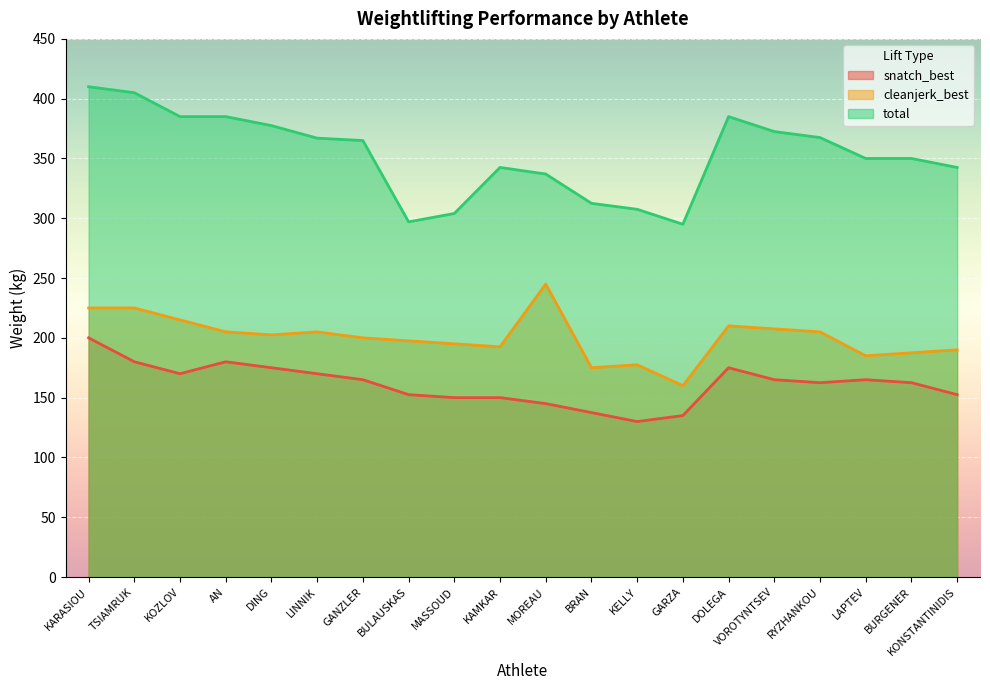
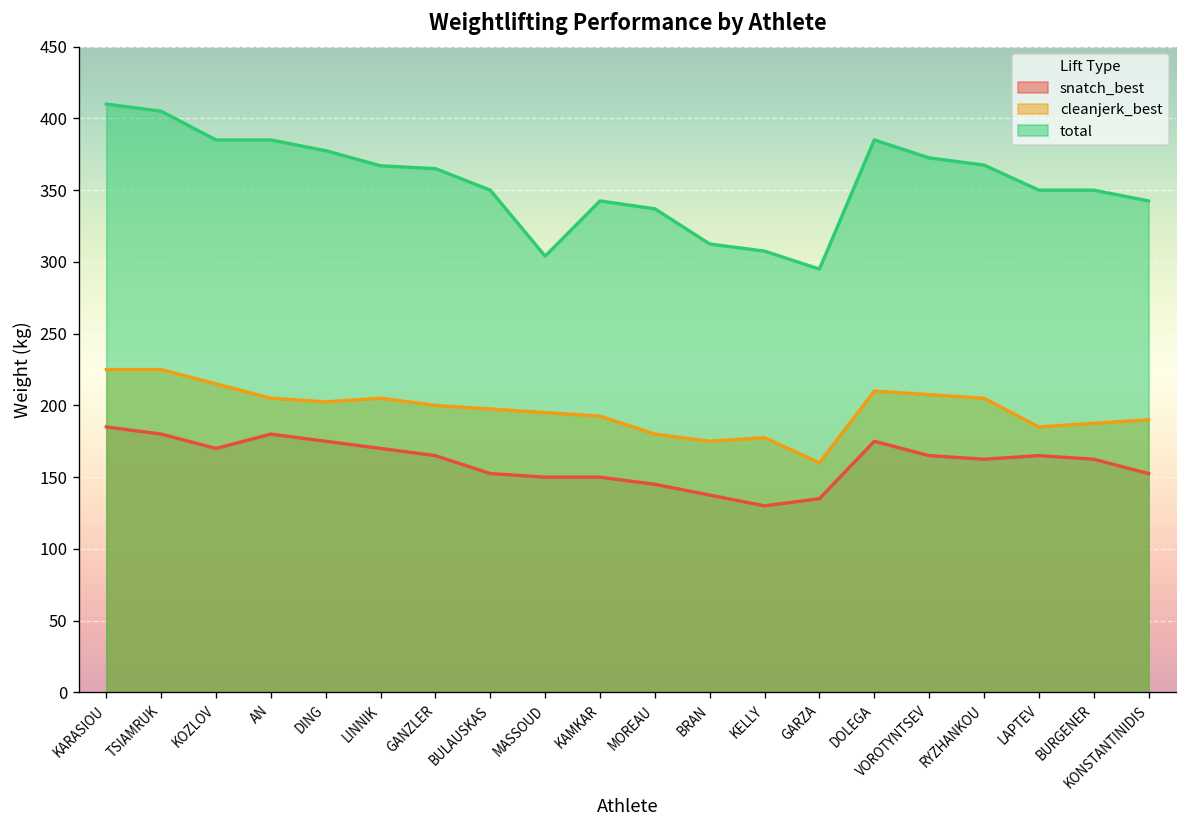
snatch_best, KARASIOU: 200 -> 185
total, BULAUSKAS: 297 -> 350
cleanjerk_best, MOREAU: 245 -> 180
